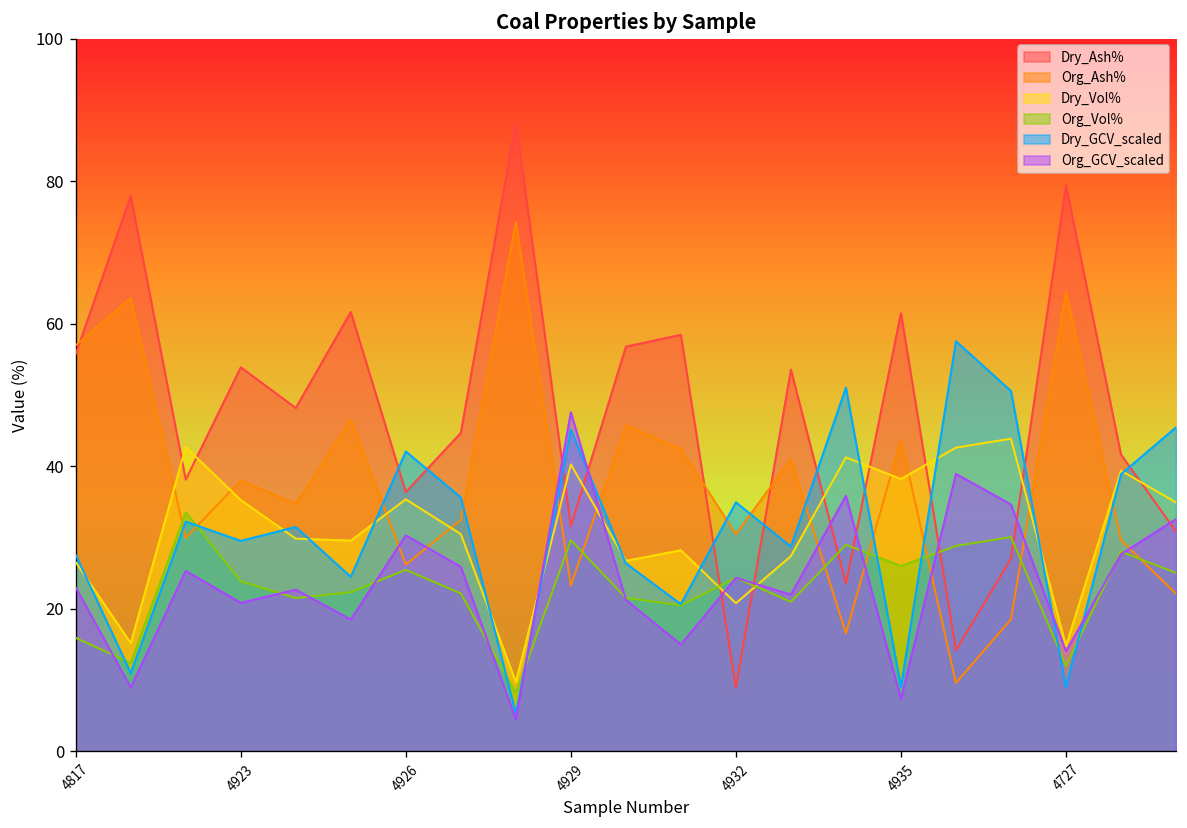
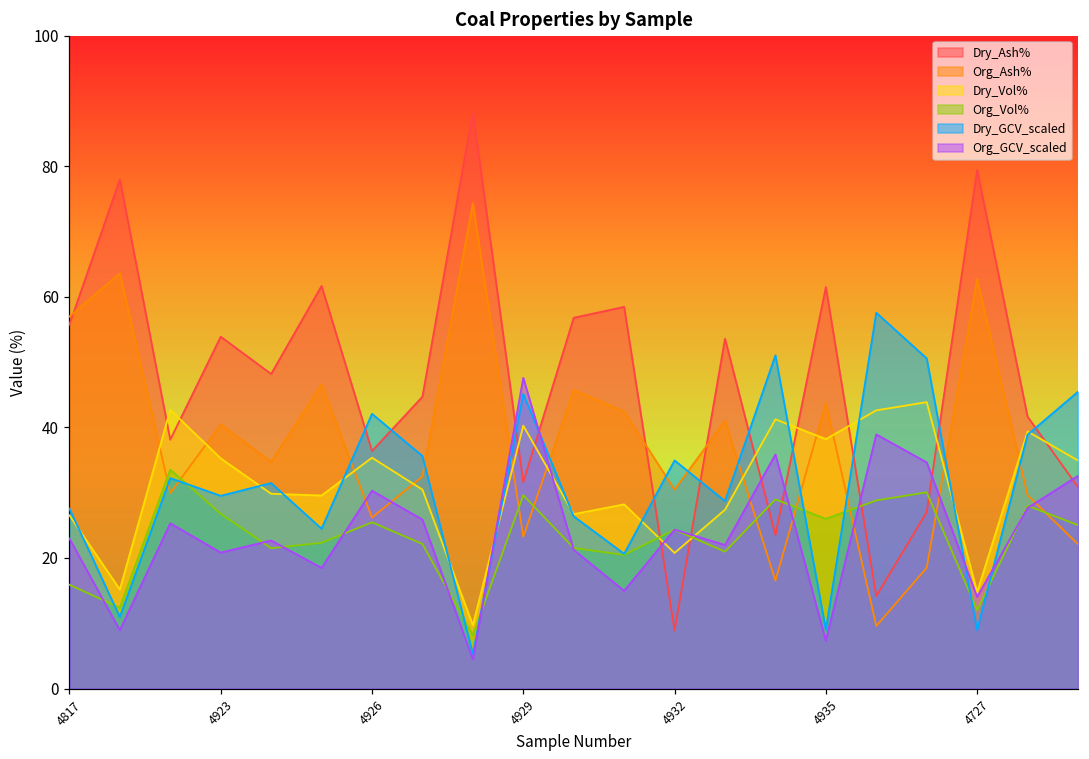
Org_Ash%, 4923: 38 -> 40
Org_Vol%, 4923: 24 -> 27
Org_Ash%, 4727: 64 -> 63
